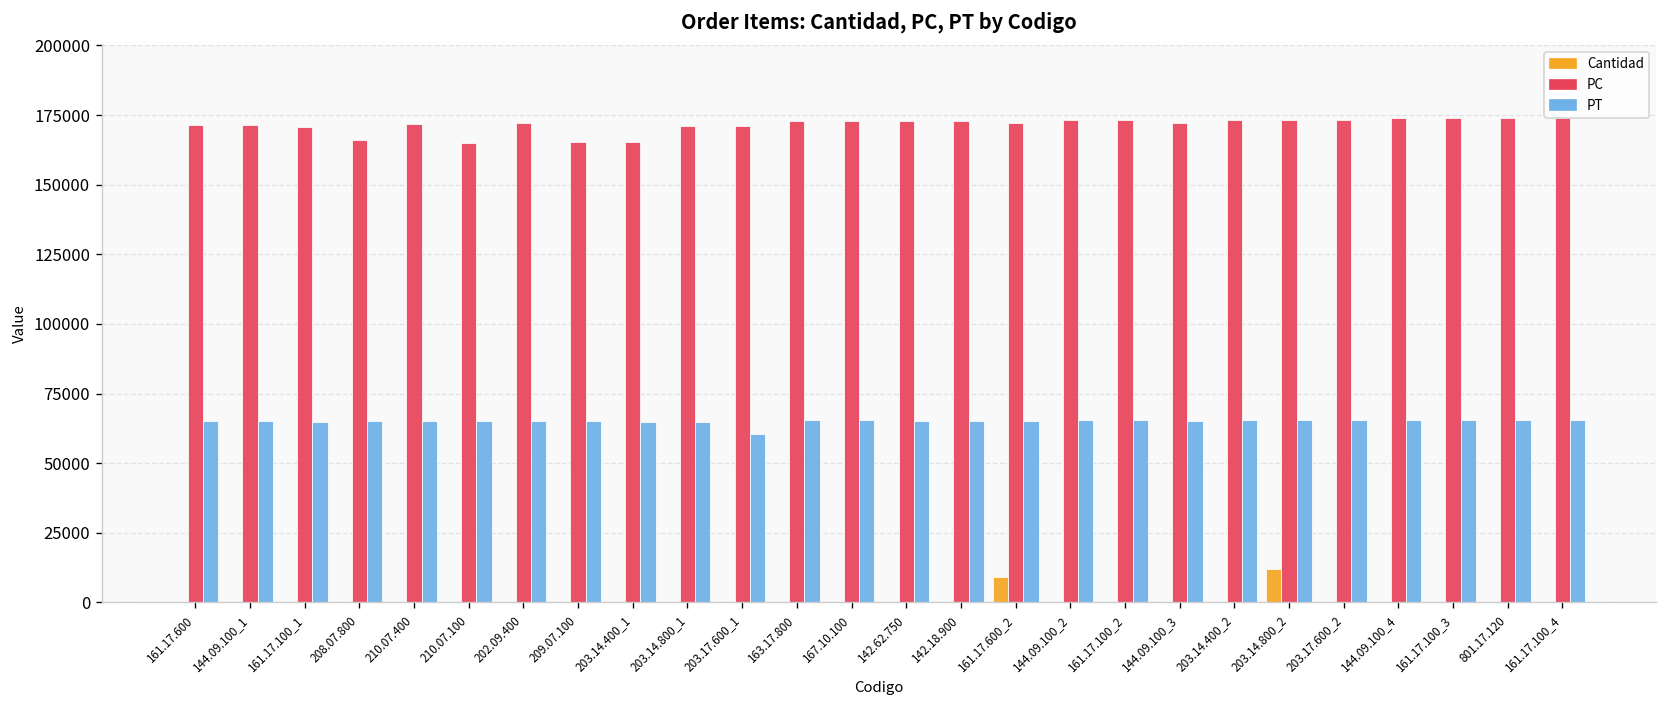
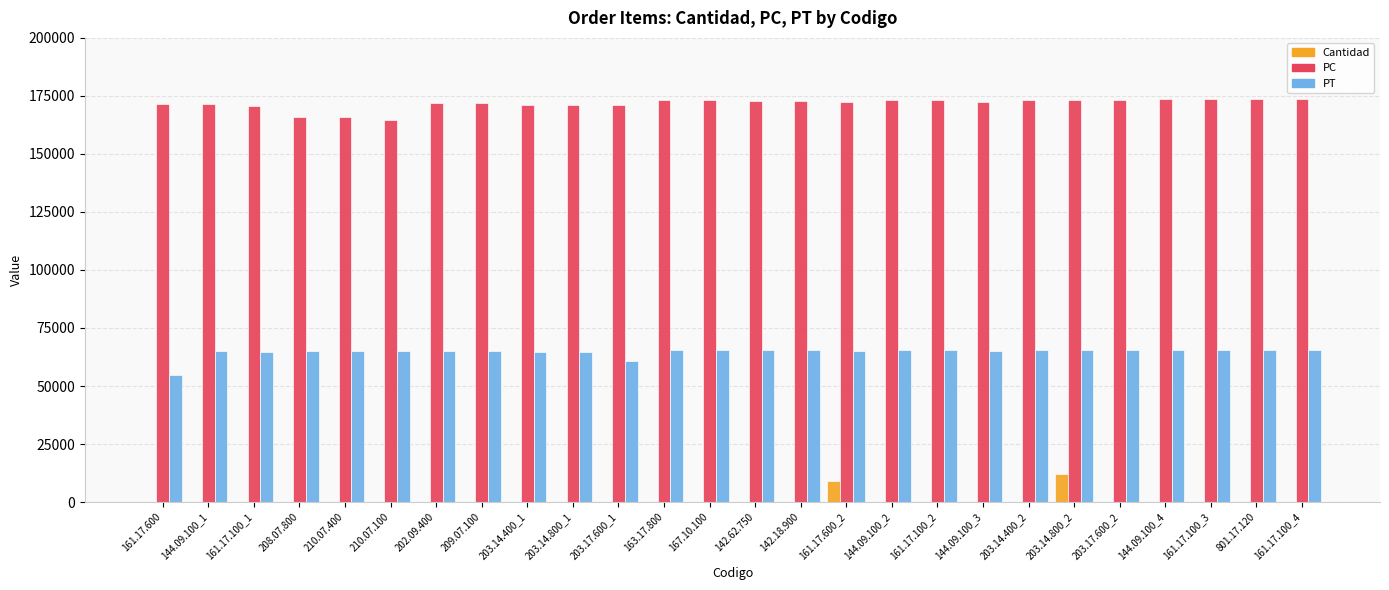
PT, 161.17.600: 65000 -> 55000
PC, 210.07.400: 172000 -> 166000
PC, 209.07.100: 165000 -> 172000
PC, 203.14.400_1: 165000 -> 171000
